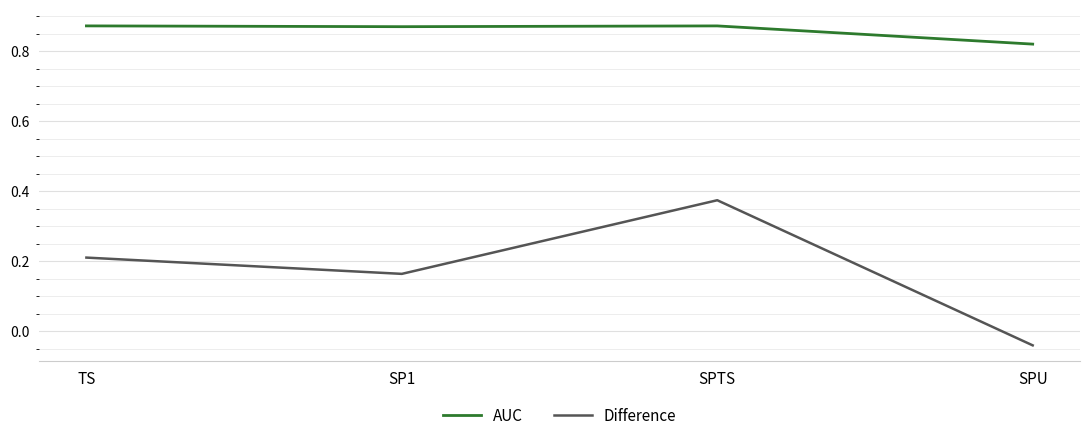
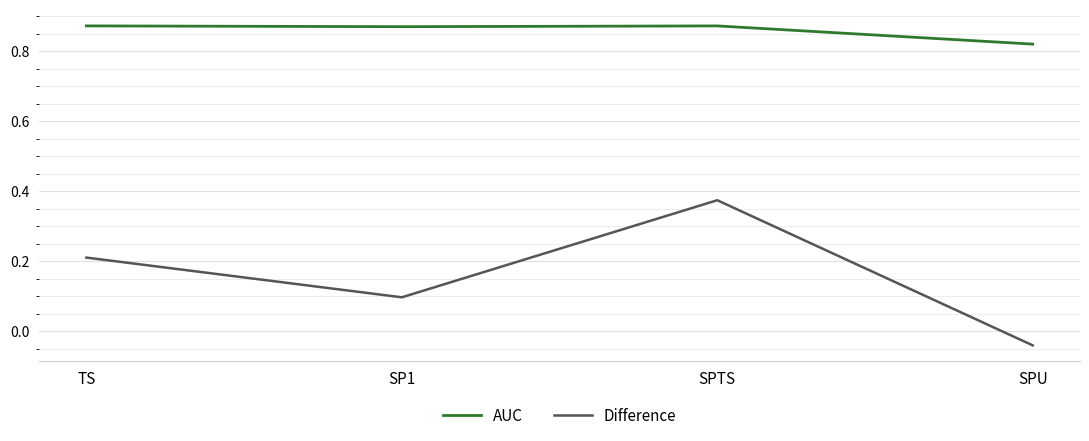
Difference, SP1: 0.16 -> 0.10
